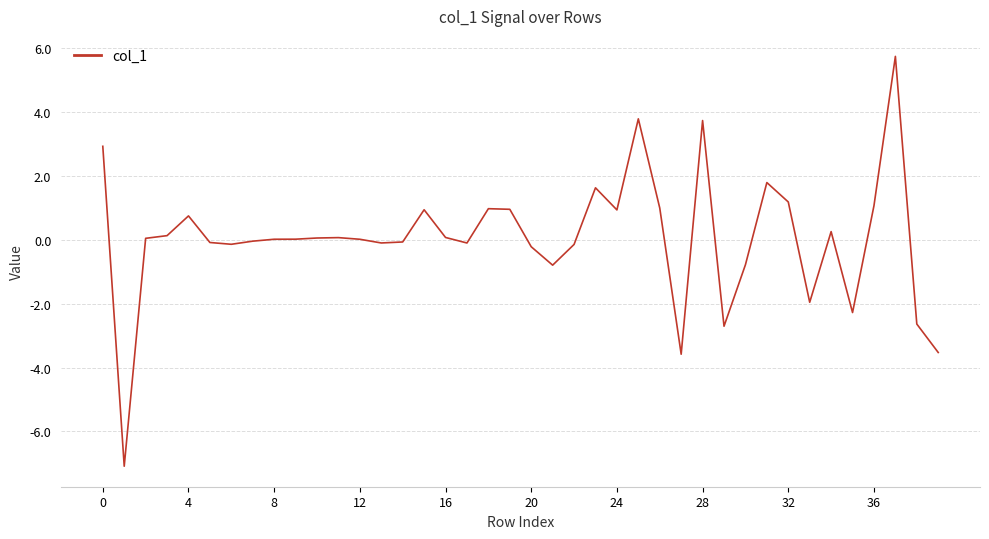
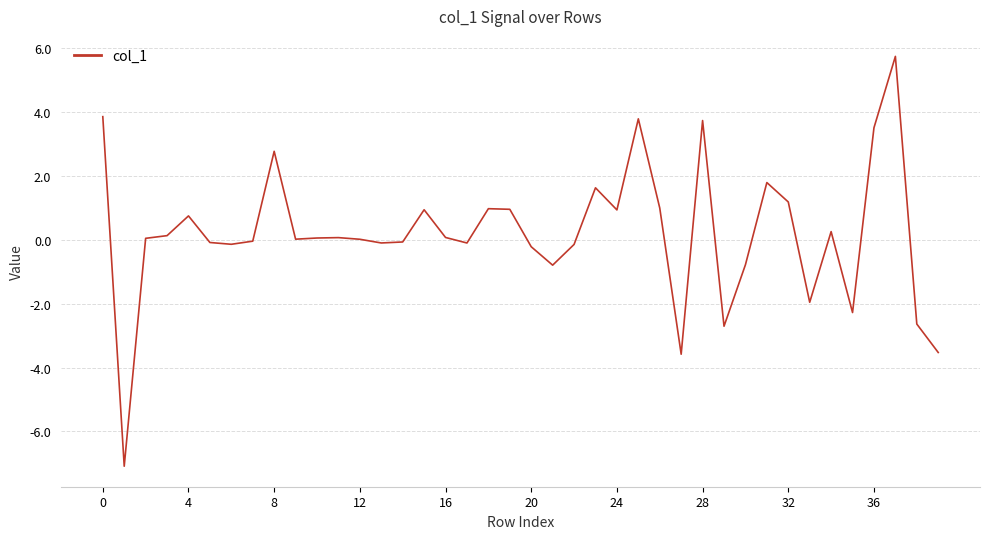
0: 2.9 -> 3.8
8: 0.0 -> 2.8
36: 1.1 -> 3.5
